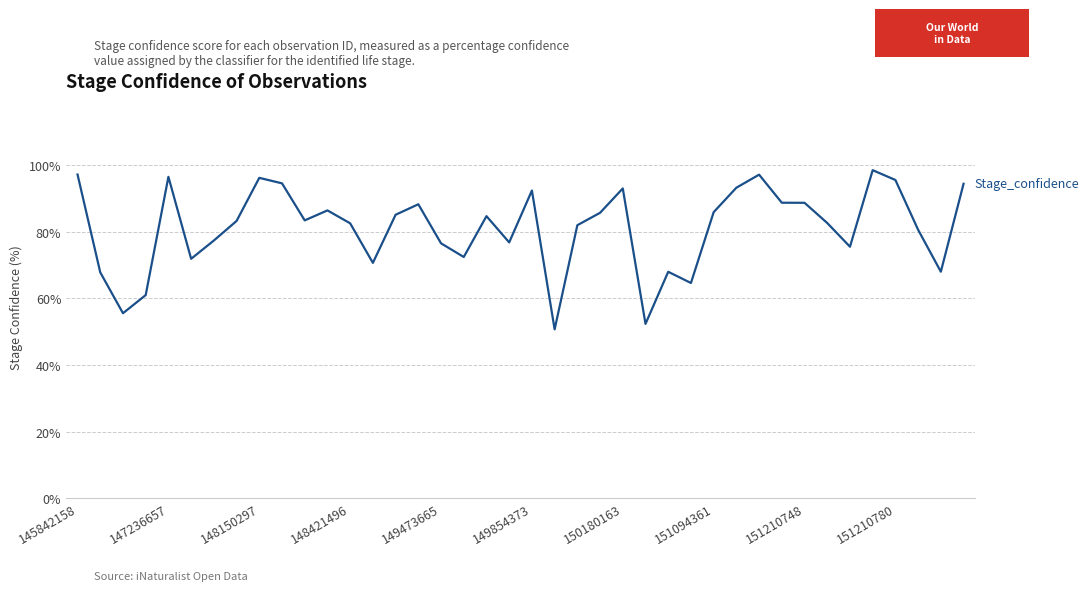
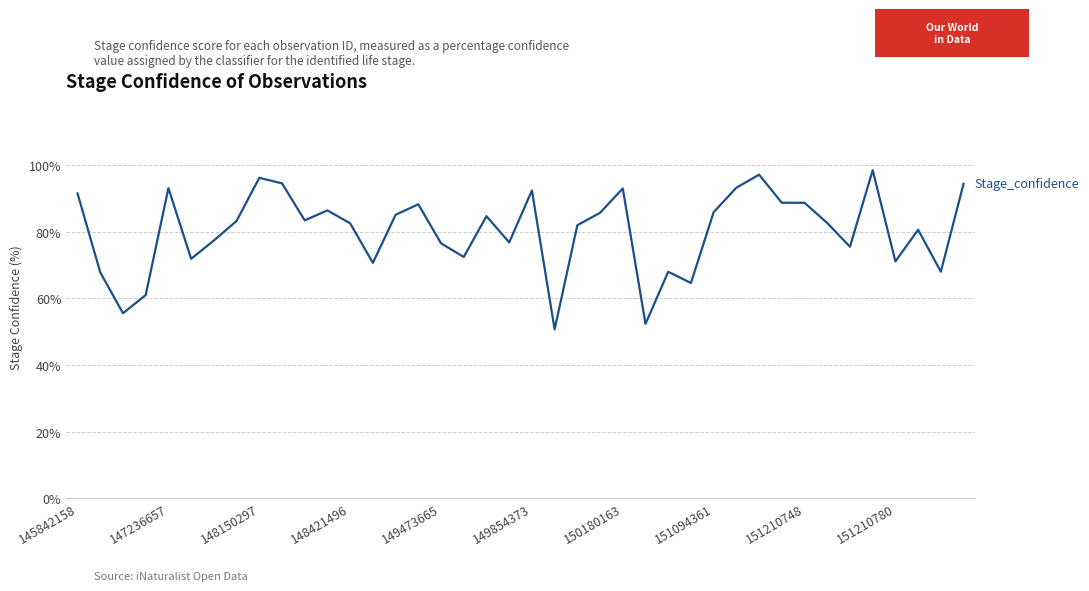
145842158: 97% -> 91%
147236657: 96% -> 93%
151210780: 95% -> 71%
